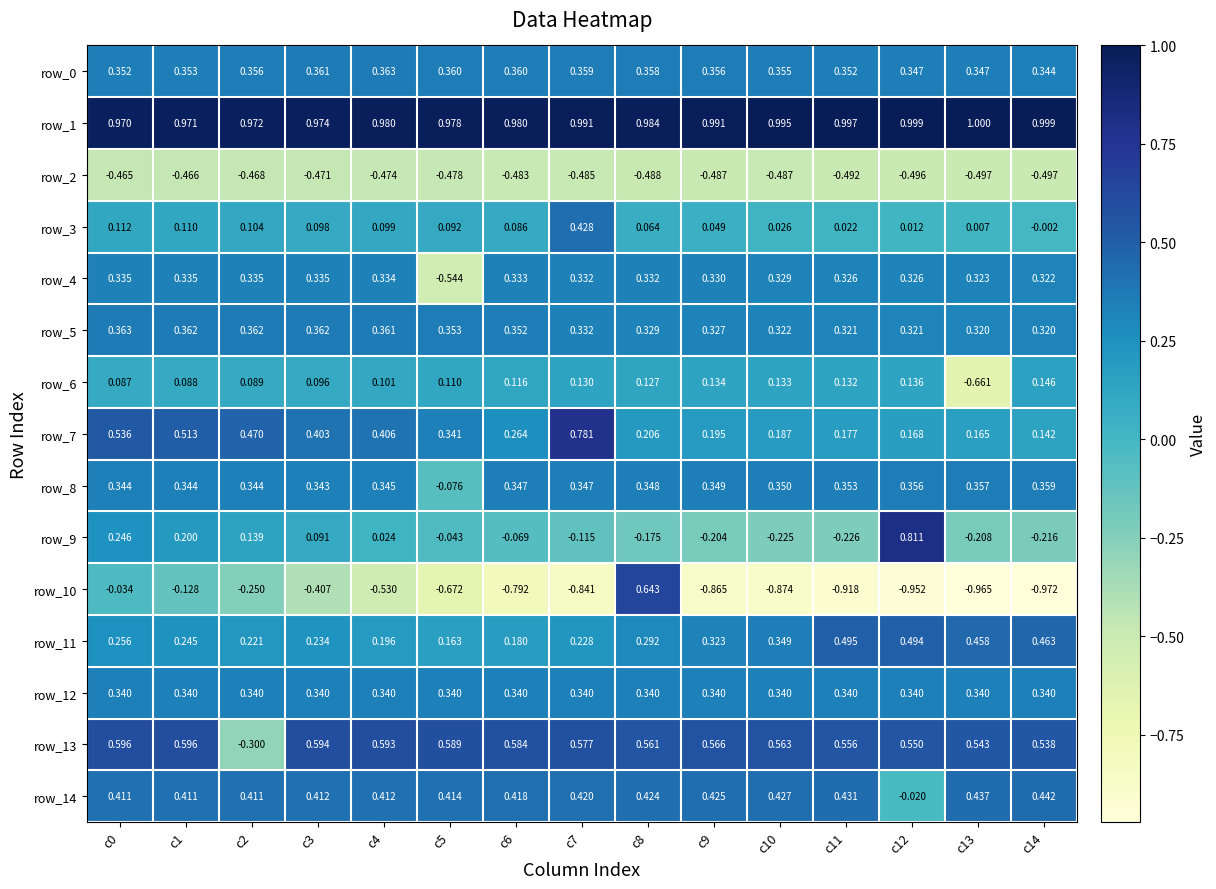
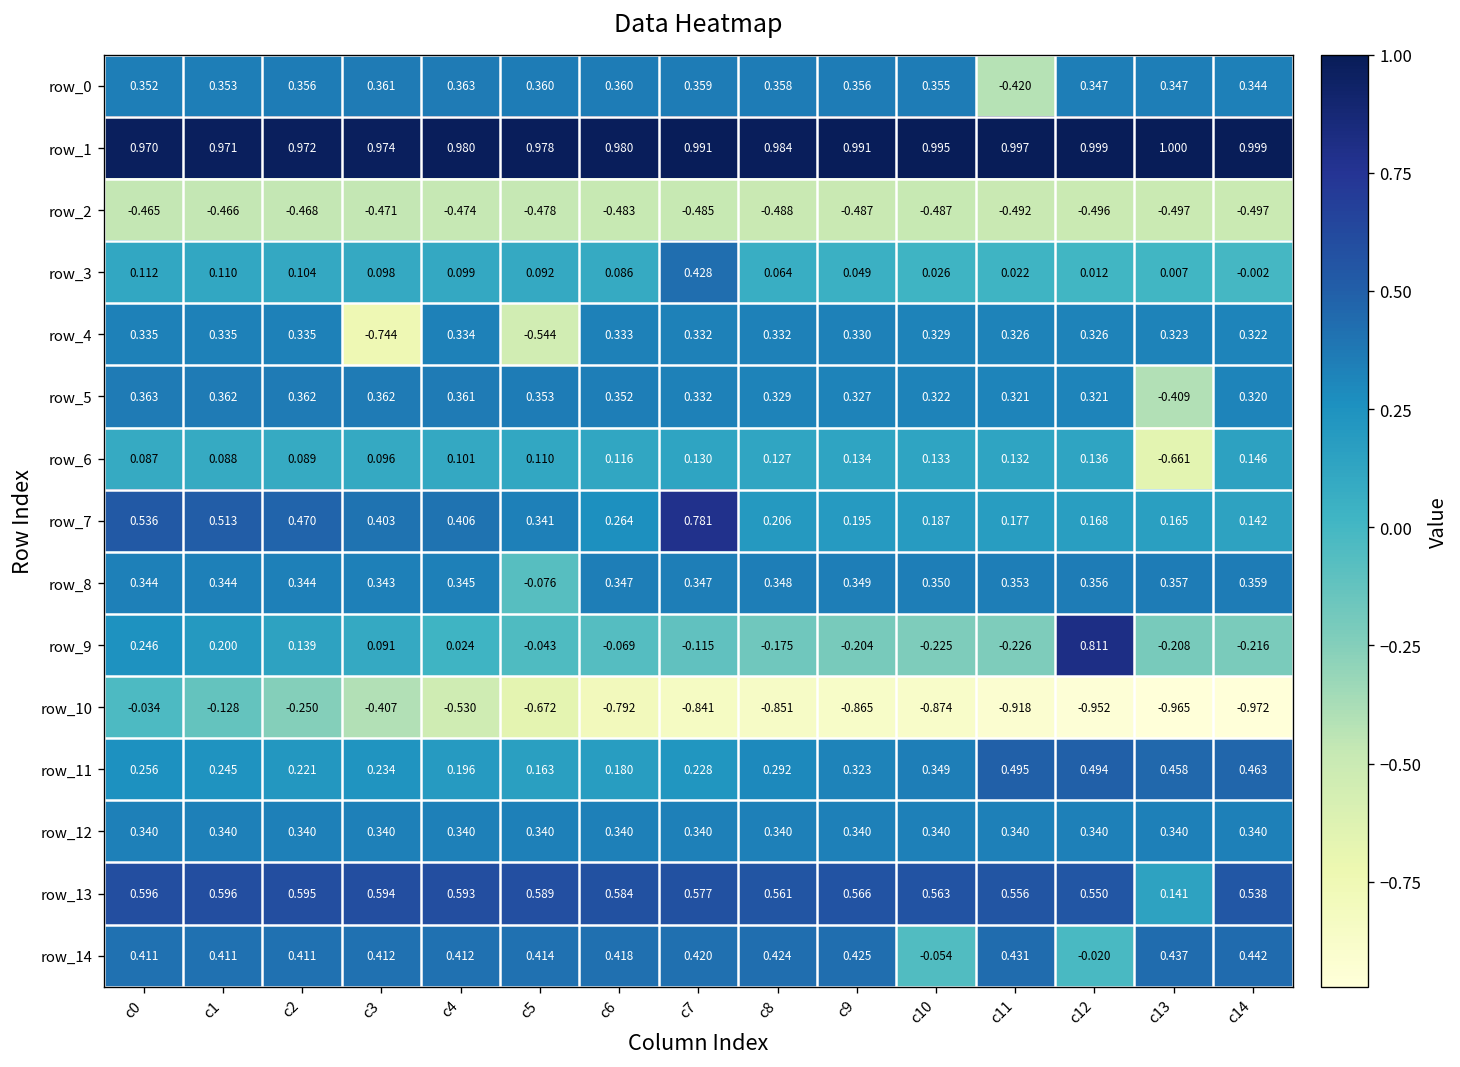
row_0, c11: 0.352 -> -0.420
row_4, c3: 0.335 -> -0.744
row_5, c13: 0.320 -> -0.409
row_10, c8: 0.643 -> -0.851
row_13, c2: -0.300 -> 0.595
row_13, c13: 0.543 -> 0.141
row_14, c10: 0.427 -> -0.054
